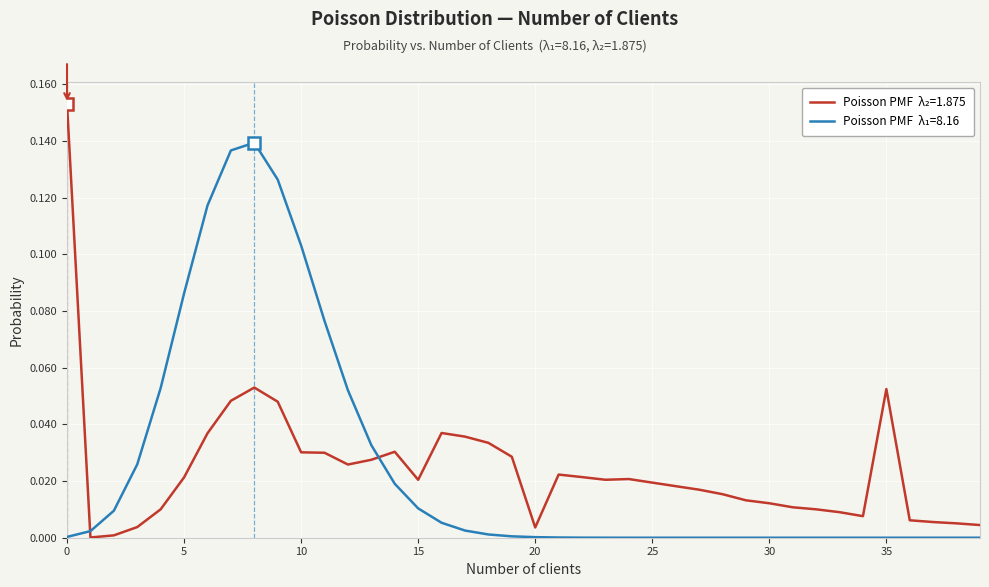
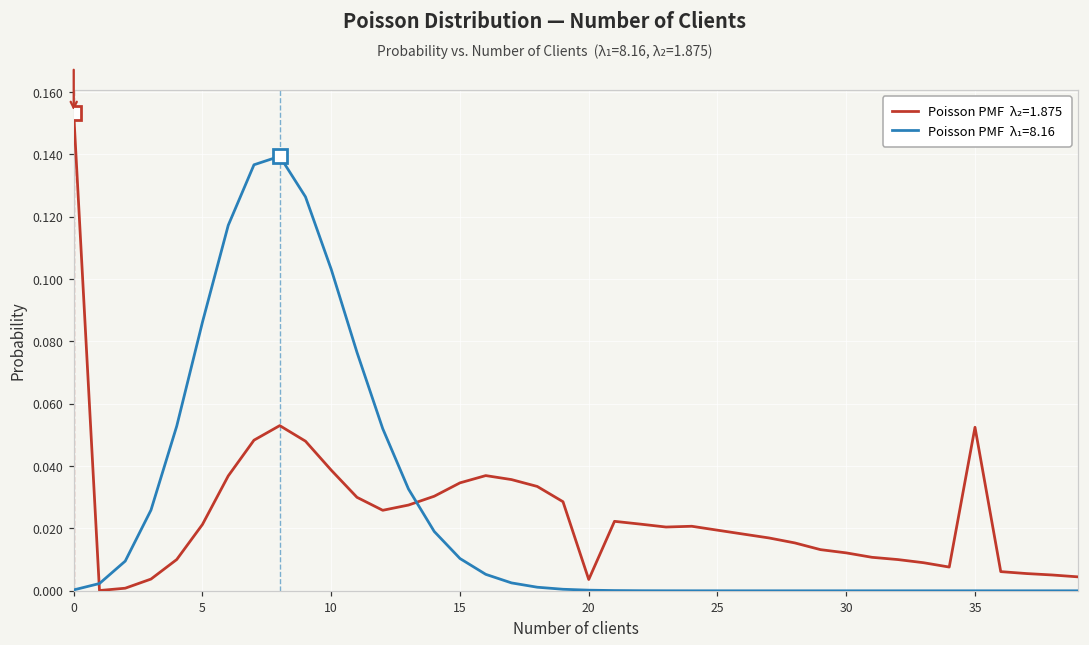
Poisson PMF λ₂=1.875, 10: 0.030 -> 0.039
Poisson PMF λ₂=1.875, 15: 0.020 -> 0.035
